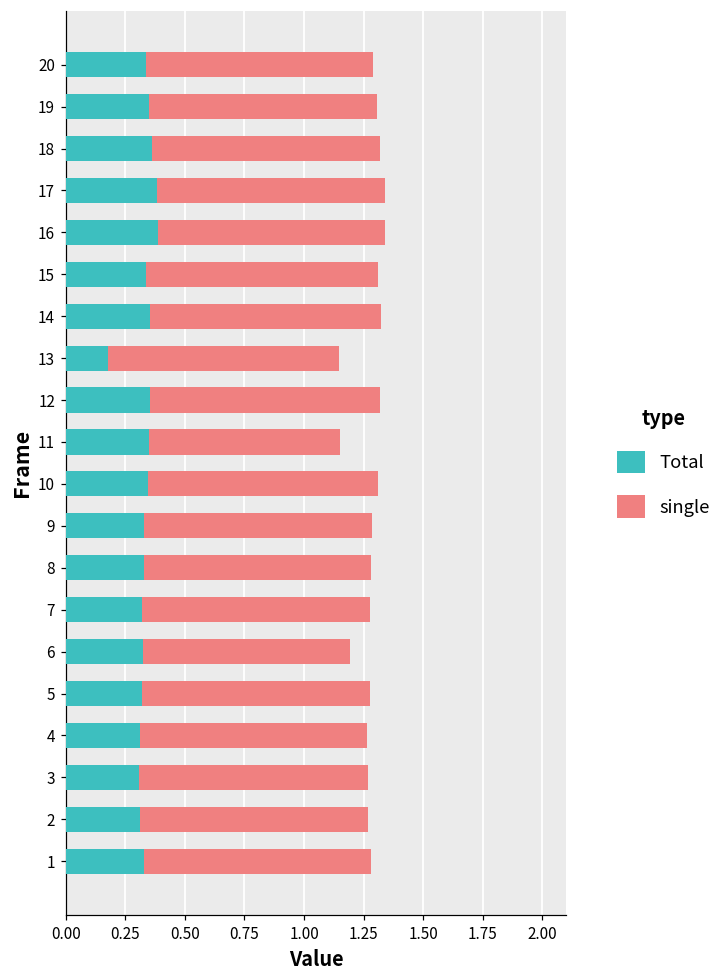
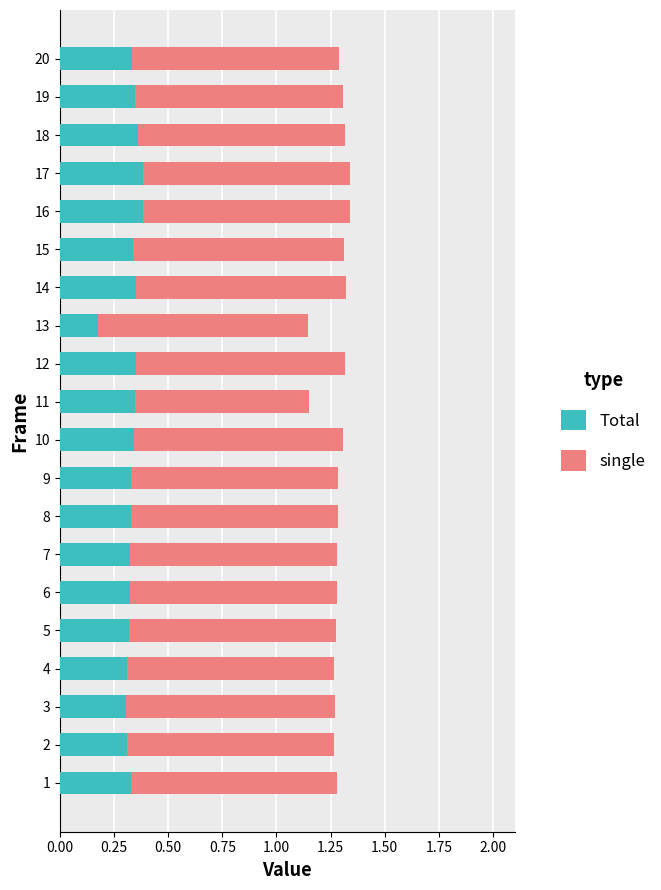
single, 6: 0.87 -> 0.96
